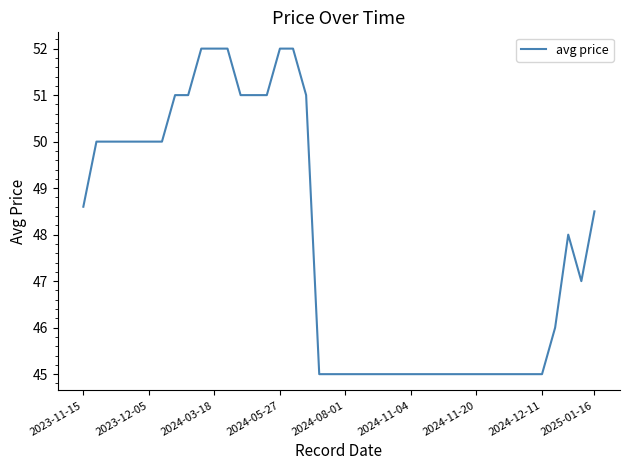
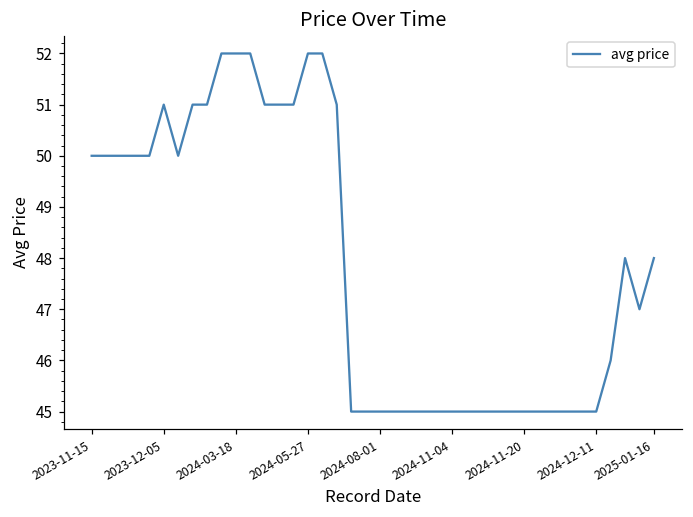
2023-11-15: 48.6 -> 50.0
2023-12-05: 50 -> 51
2025-01-16: 48.5 -> 48.0
